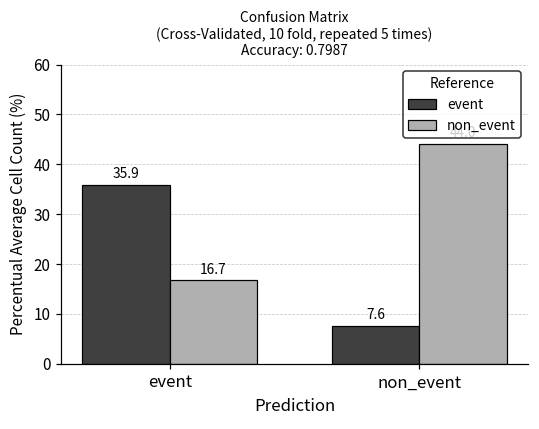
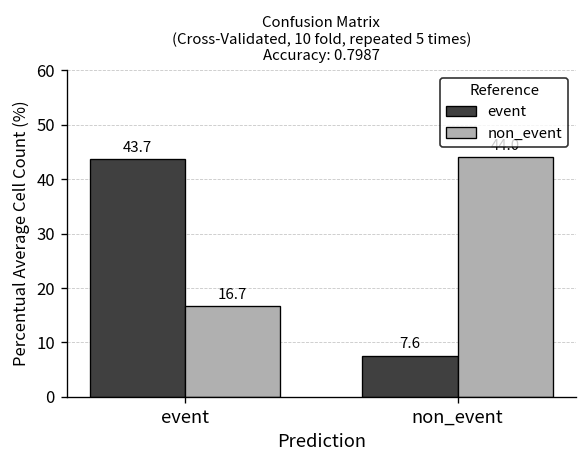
event, event: 35.9 -> 43.7
